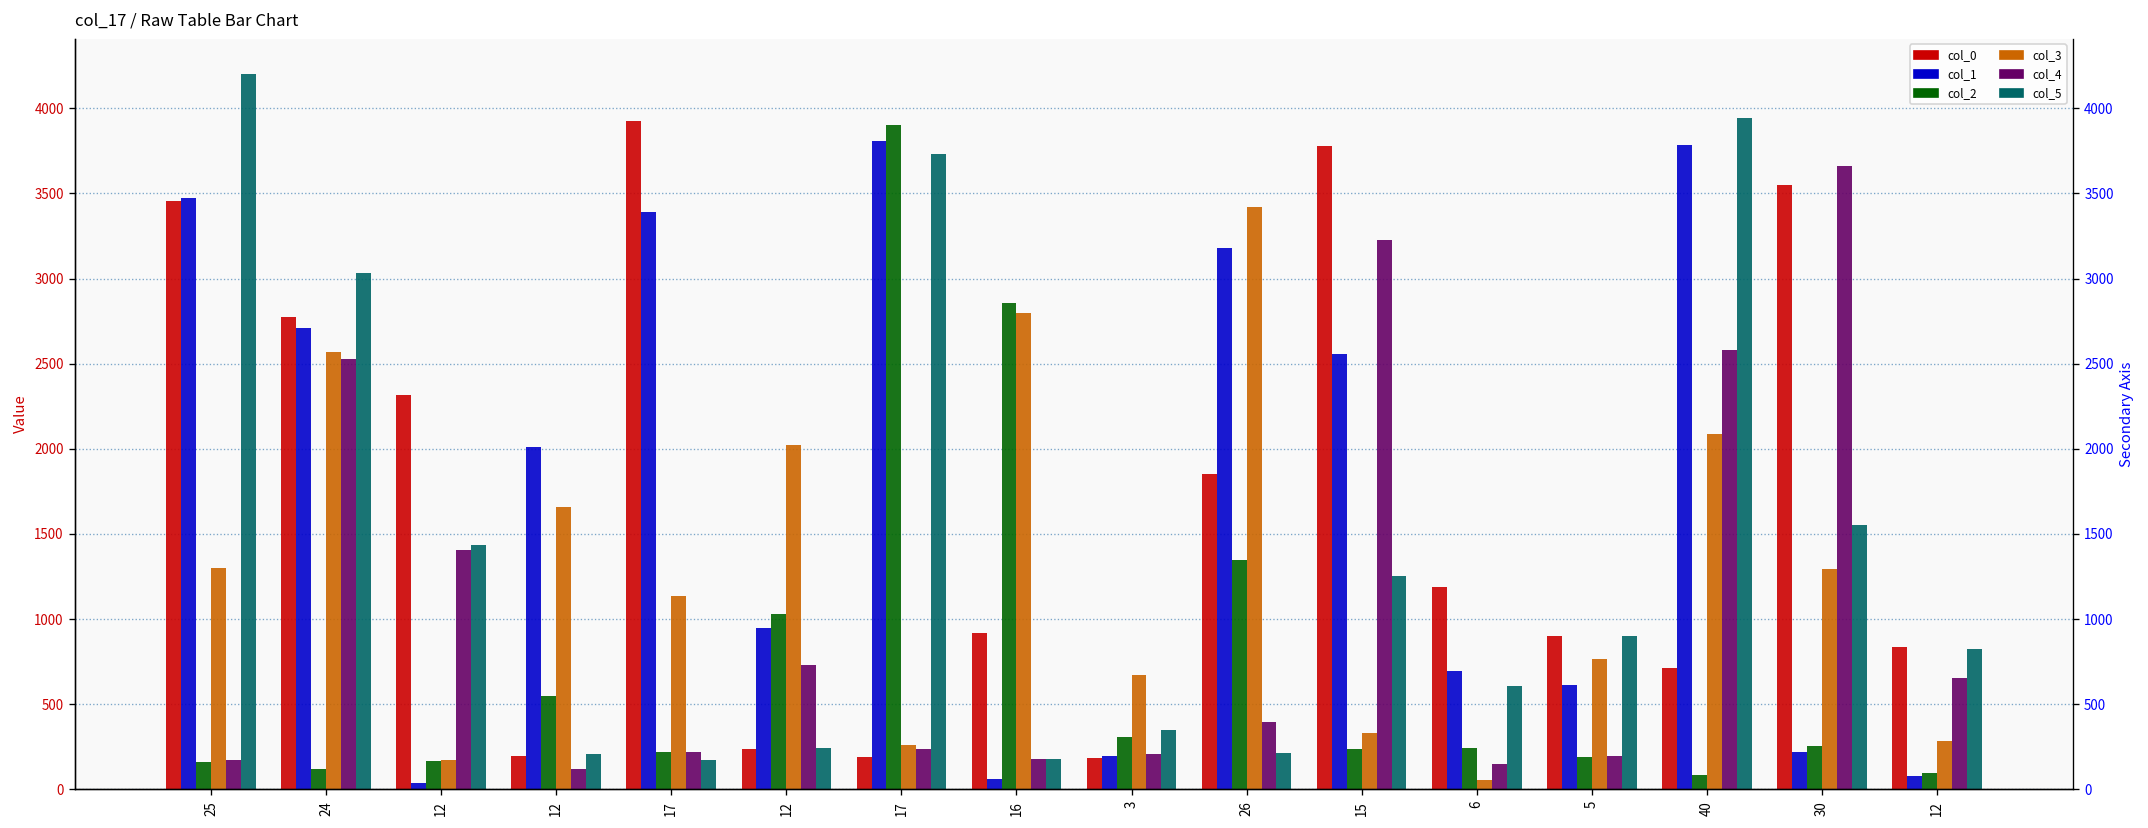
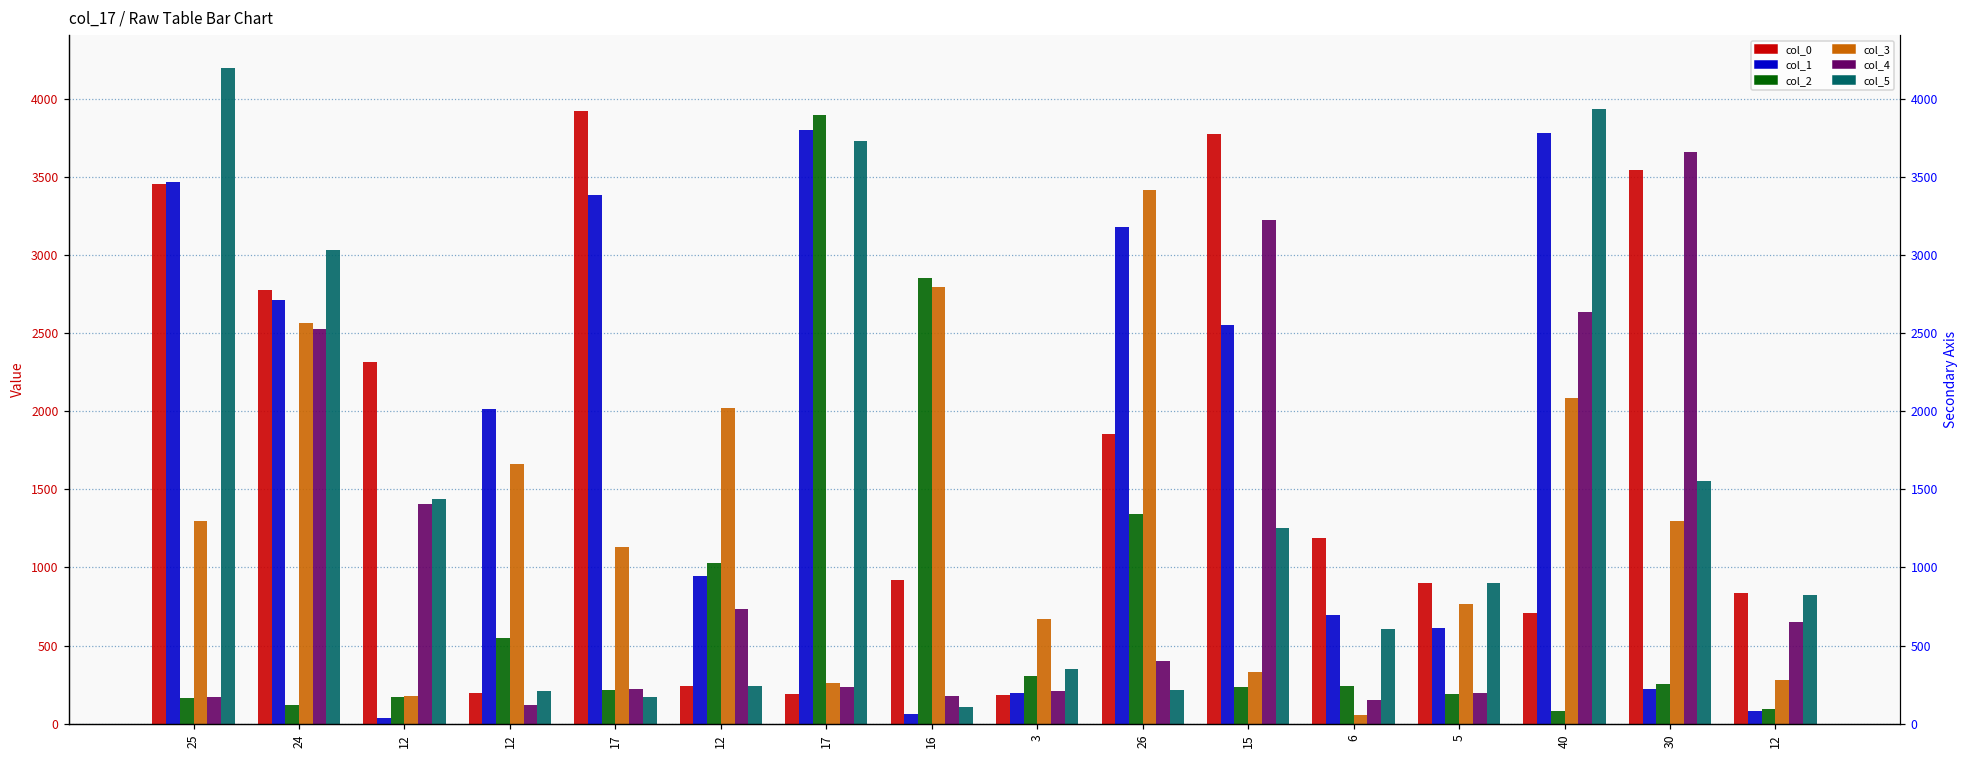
col_5, 16: 180 -> 110
col_4, 40: 2580 -> 2640
